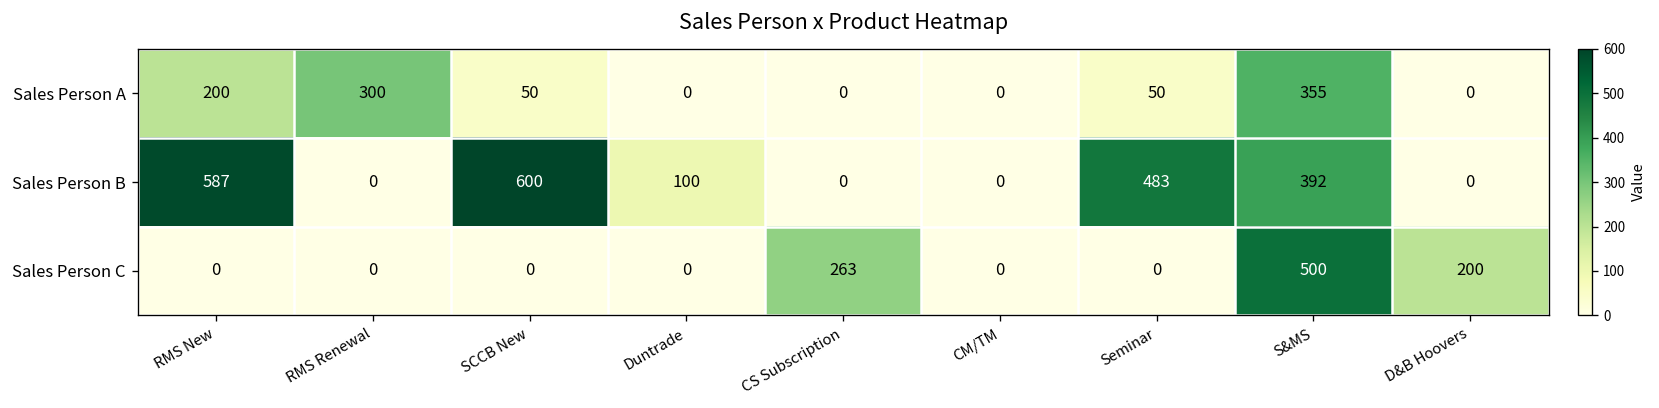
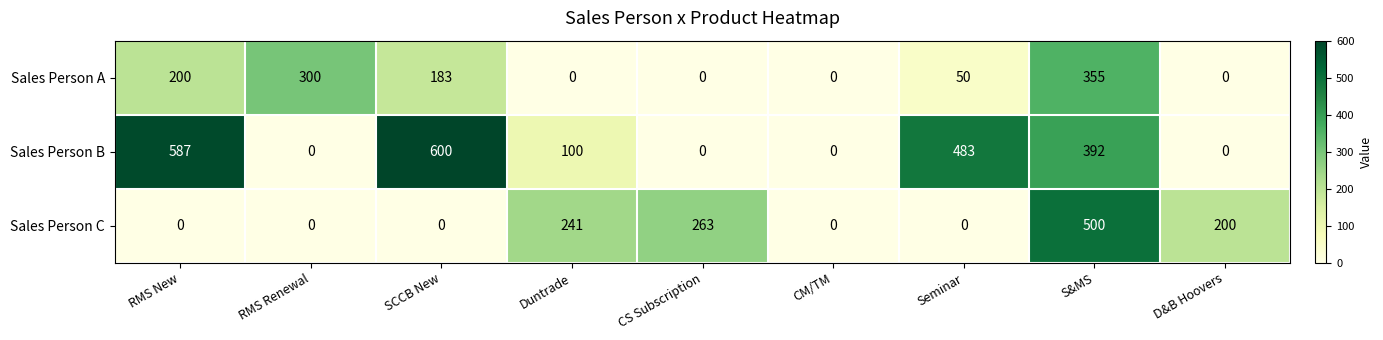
Sales Person A, SCCB New: 50 -> 183
Sales Person C, Duntrade: 0 -> 241
